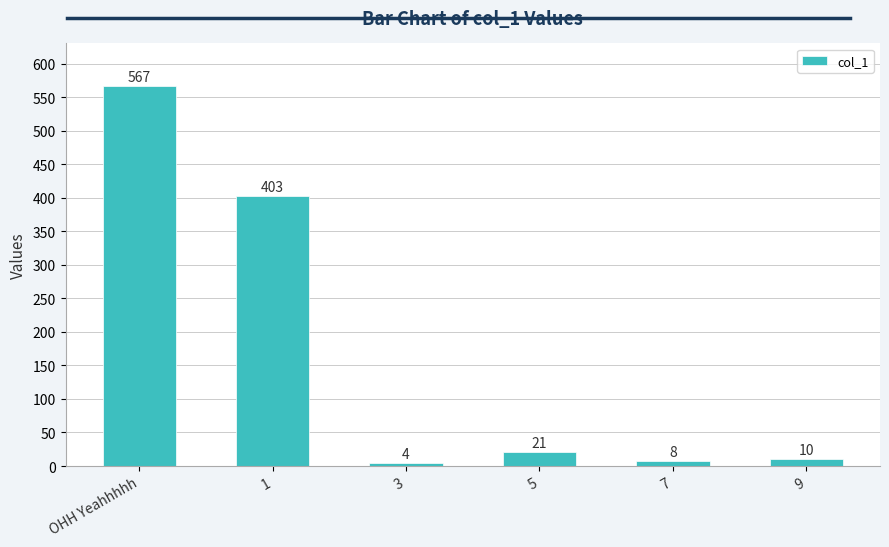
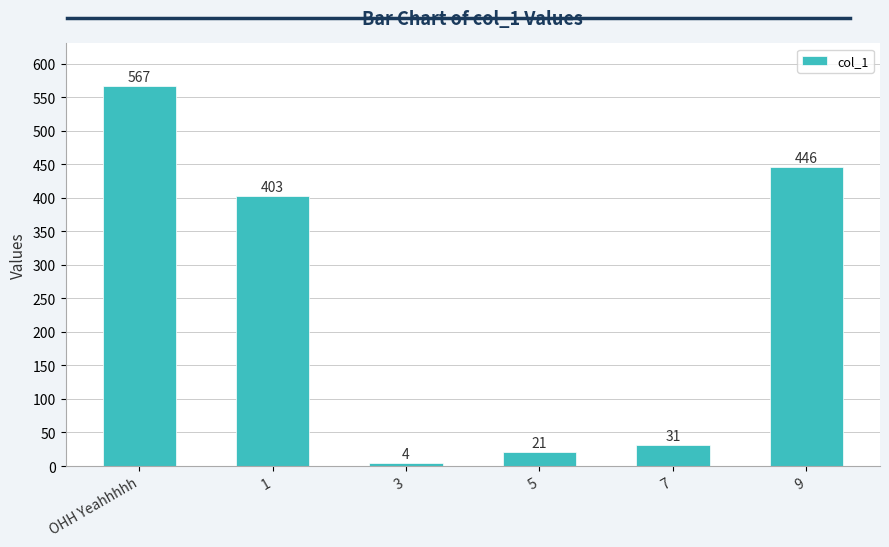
7: 8 -> 31
9: 10 -> 446
